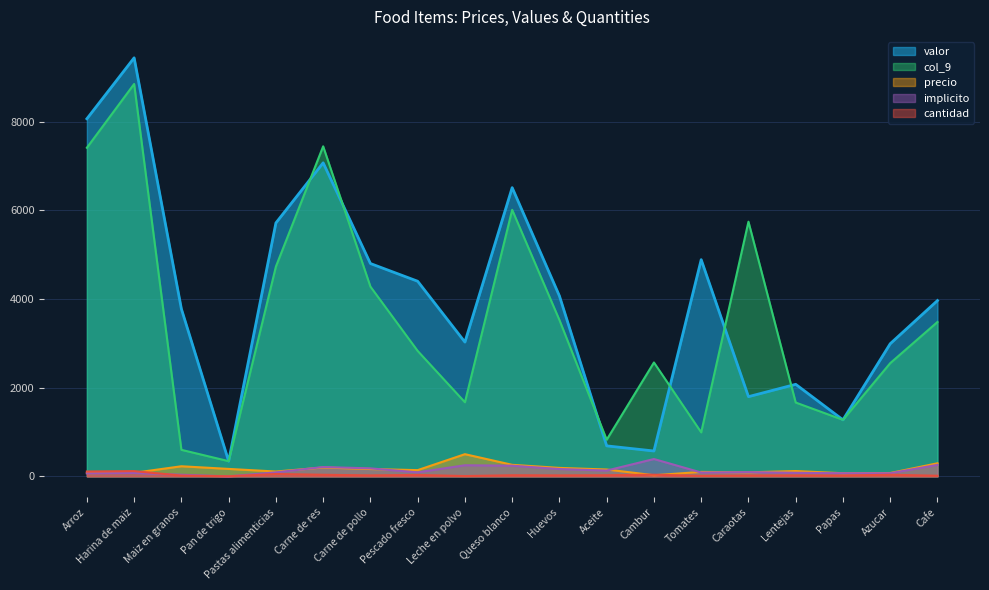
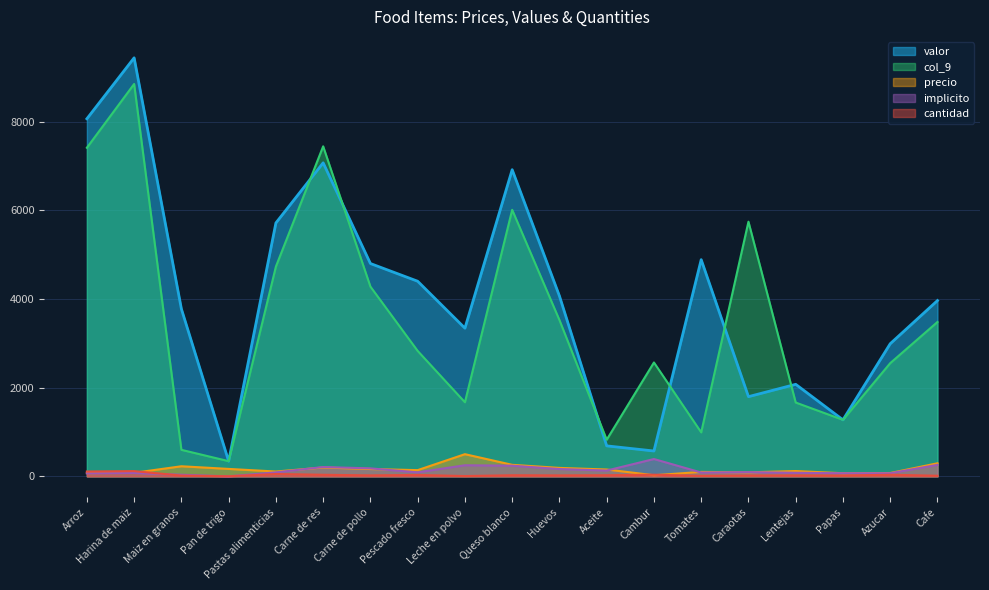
valor, Leche en polvo: 3000 -> 3300
valor, Queso blanco: 6500 -> 6900
